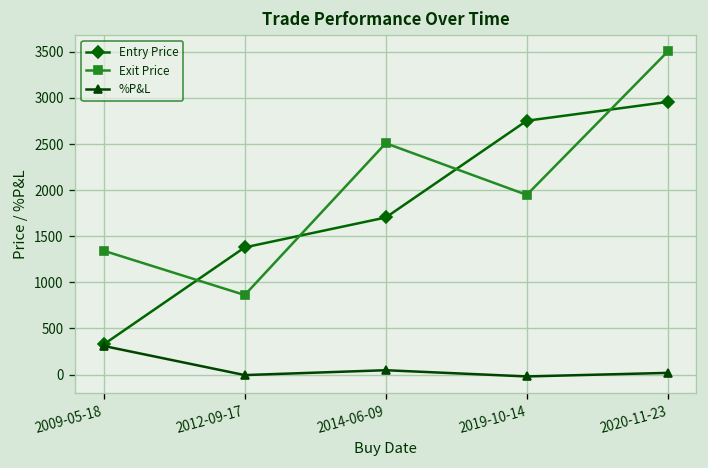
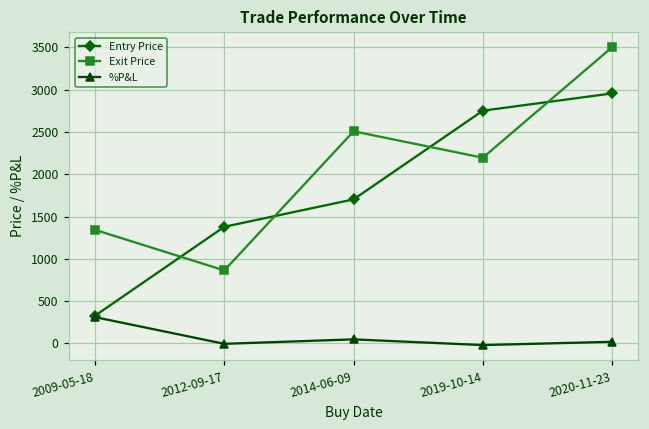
Exit Price, 2019-10-14: 1900 -> 2200
